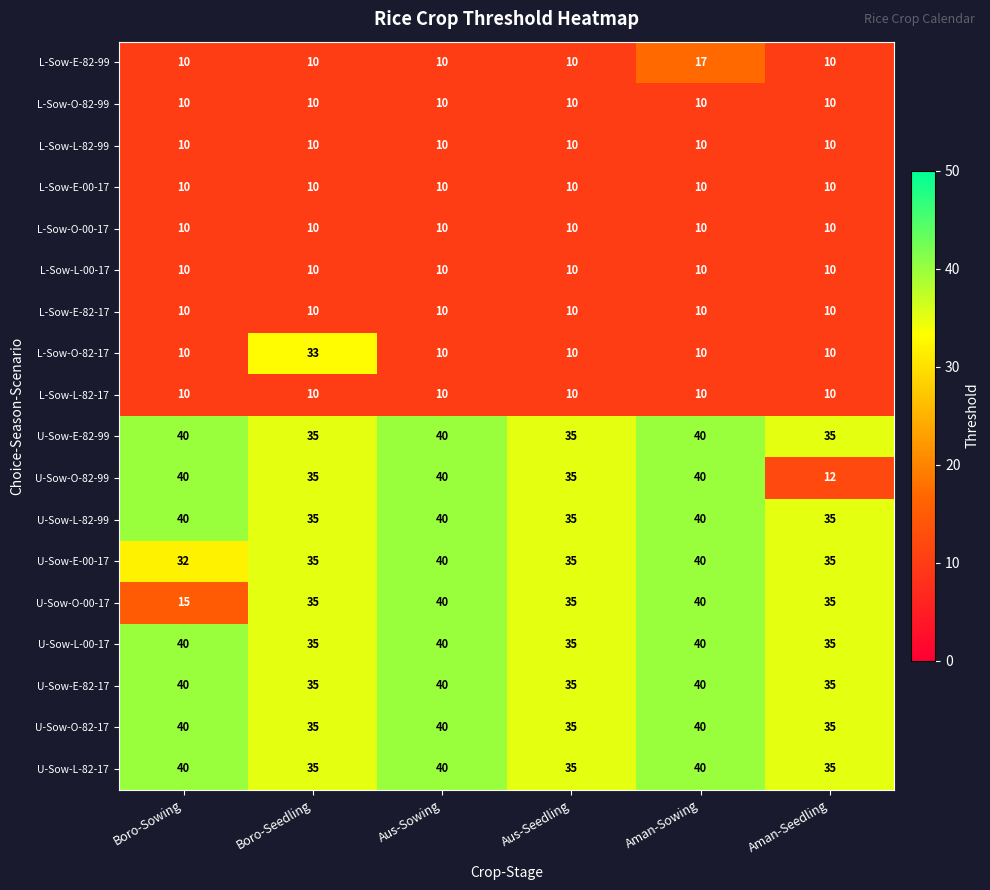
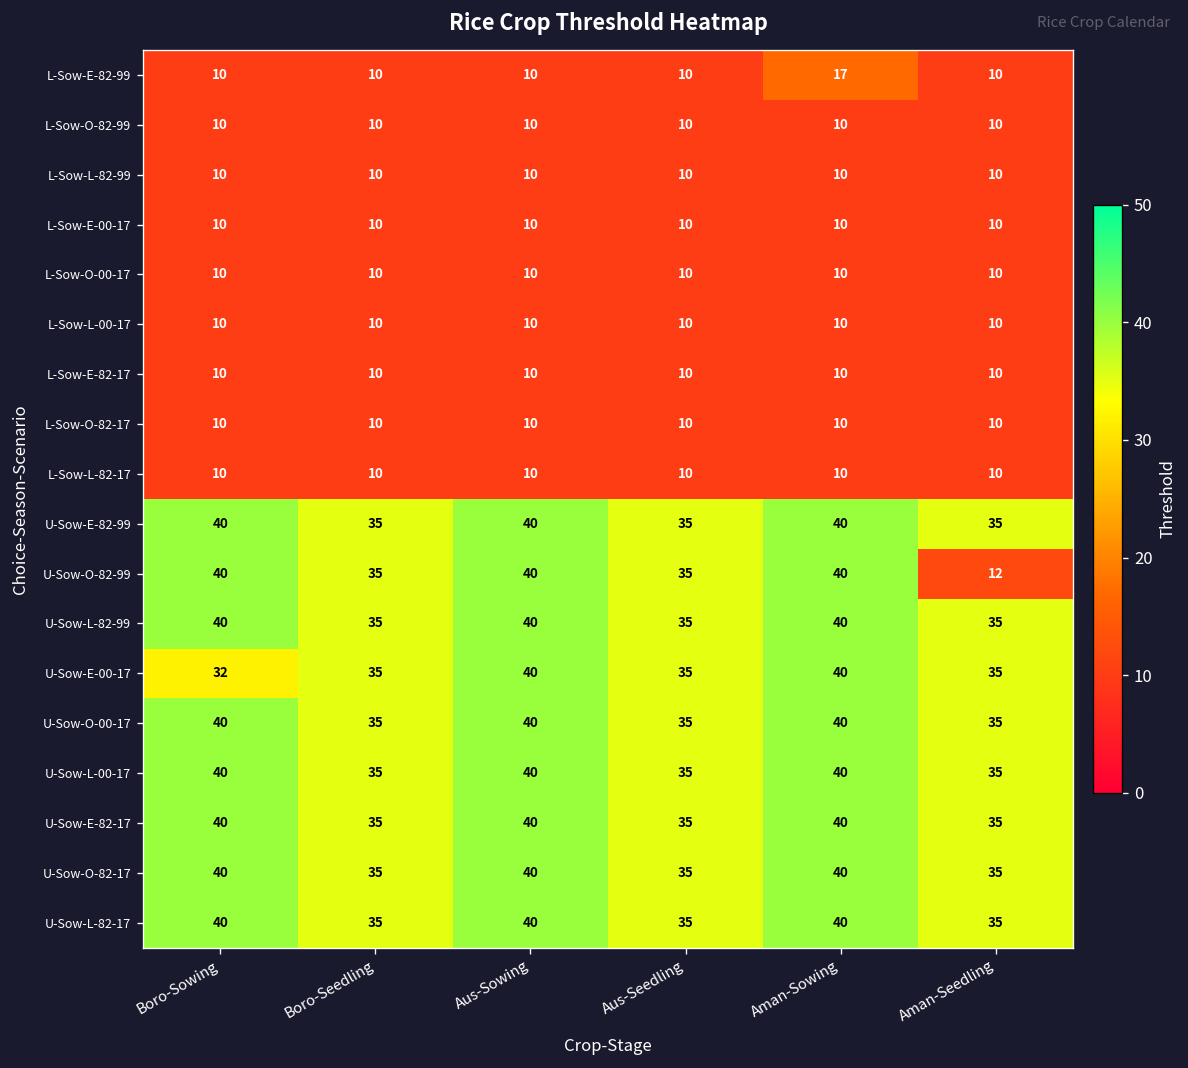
L-Sow-O-82-17, Boro-Seedling: 33 -> 10
U-Sow-O-00-17, Boro-Sowing: 15 -> 40
